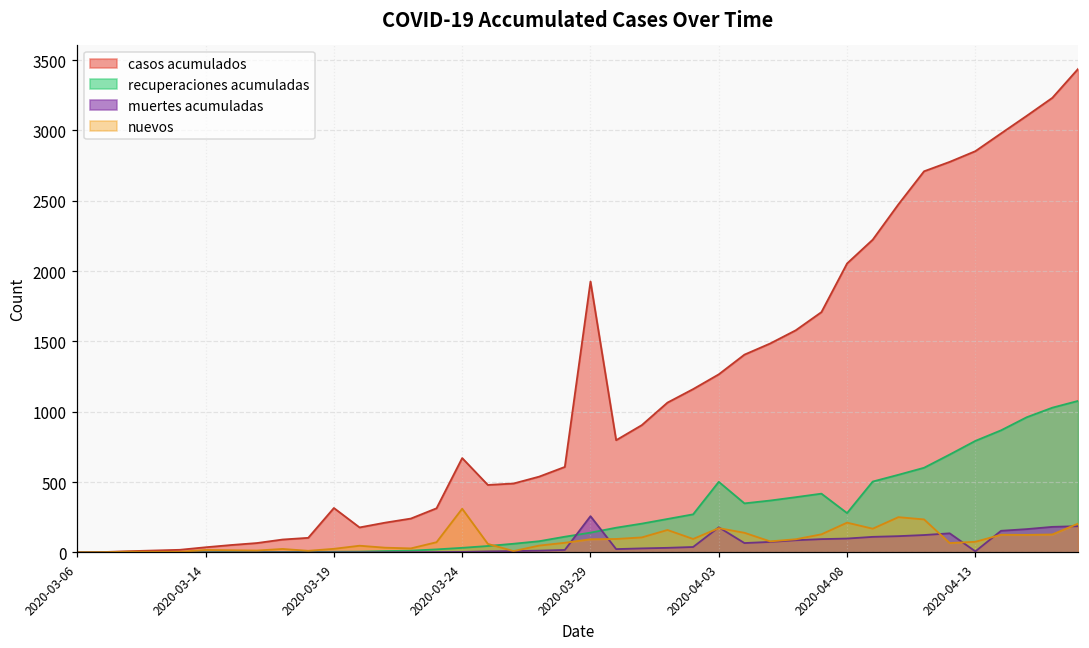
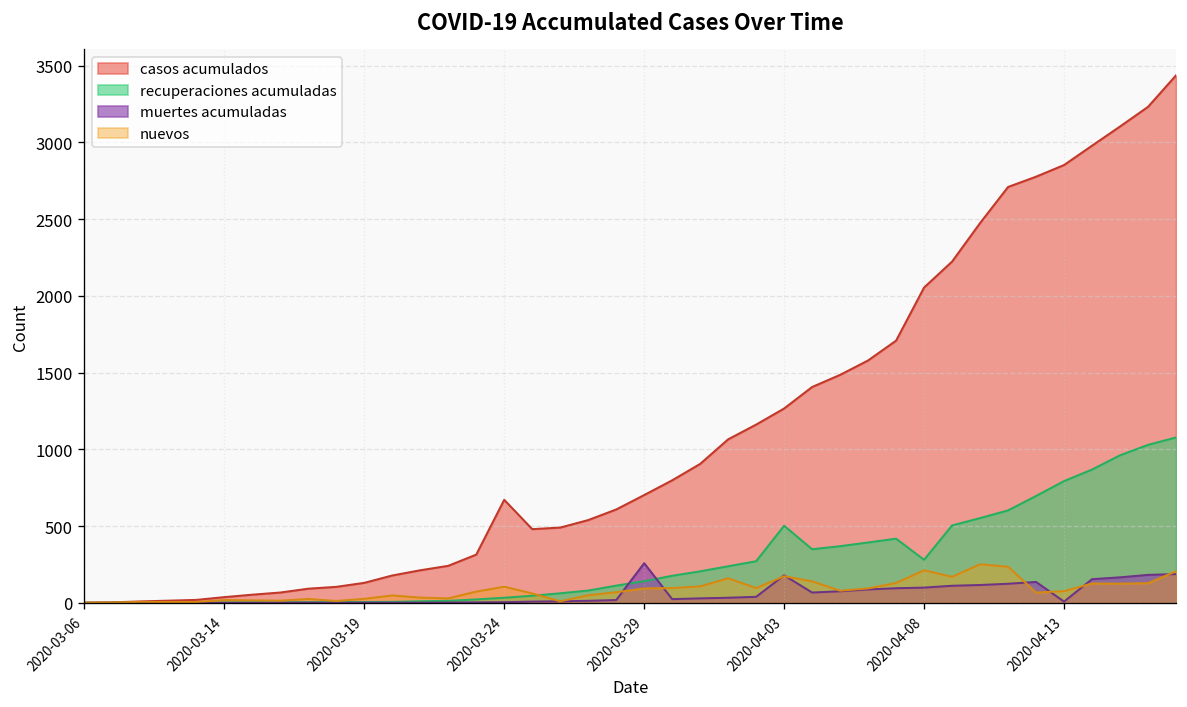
casos acumulados, 2020-03-19: 320 -> 130
nuevos, 2020-03-24: 310 -> 110
casos acumulados, 2020-03-29: 1930 -> 700
